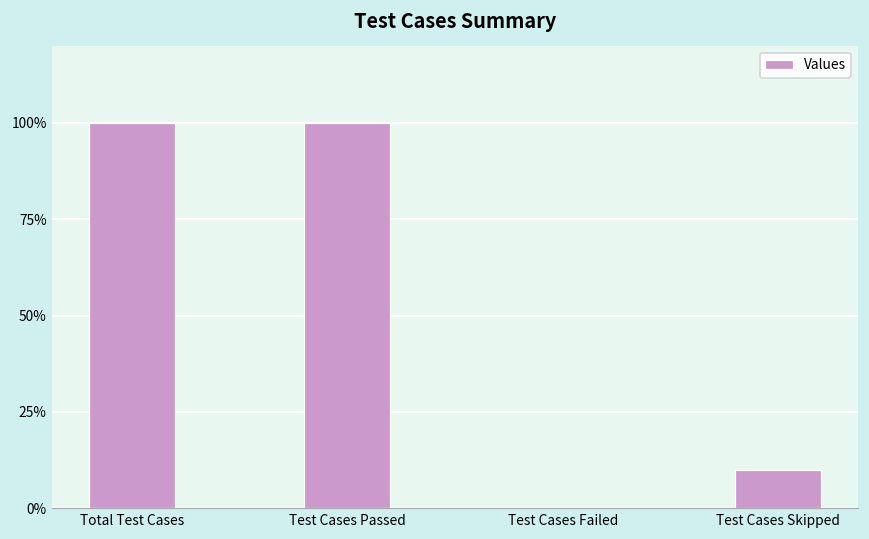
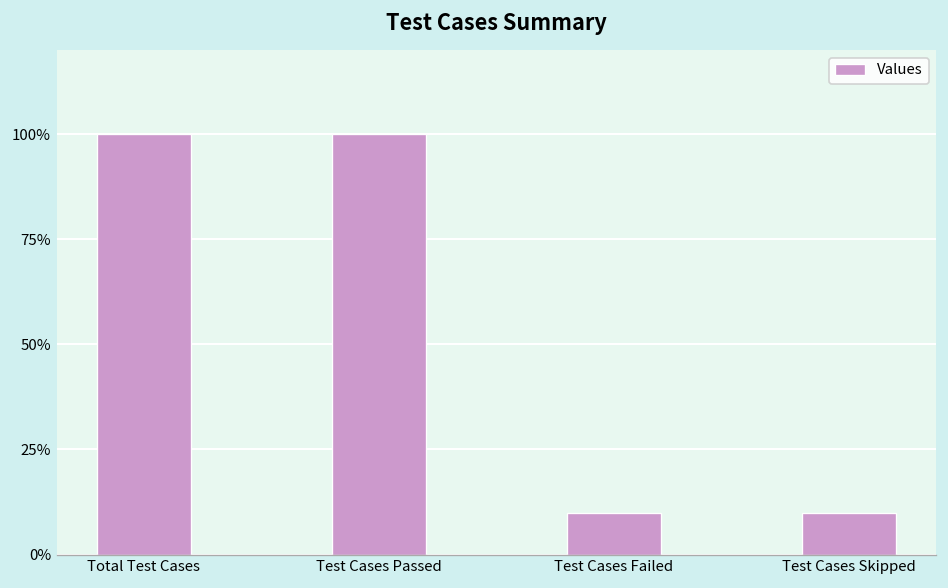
Test Cases Failed: 0% -> 10%
